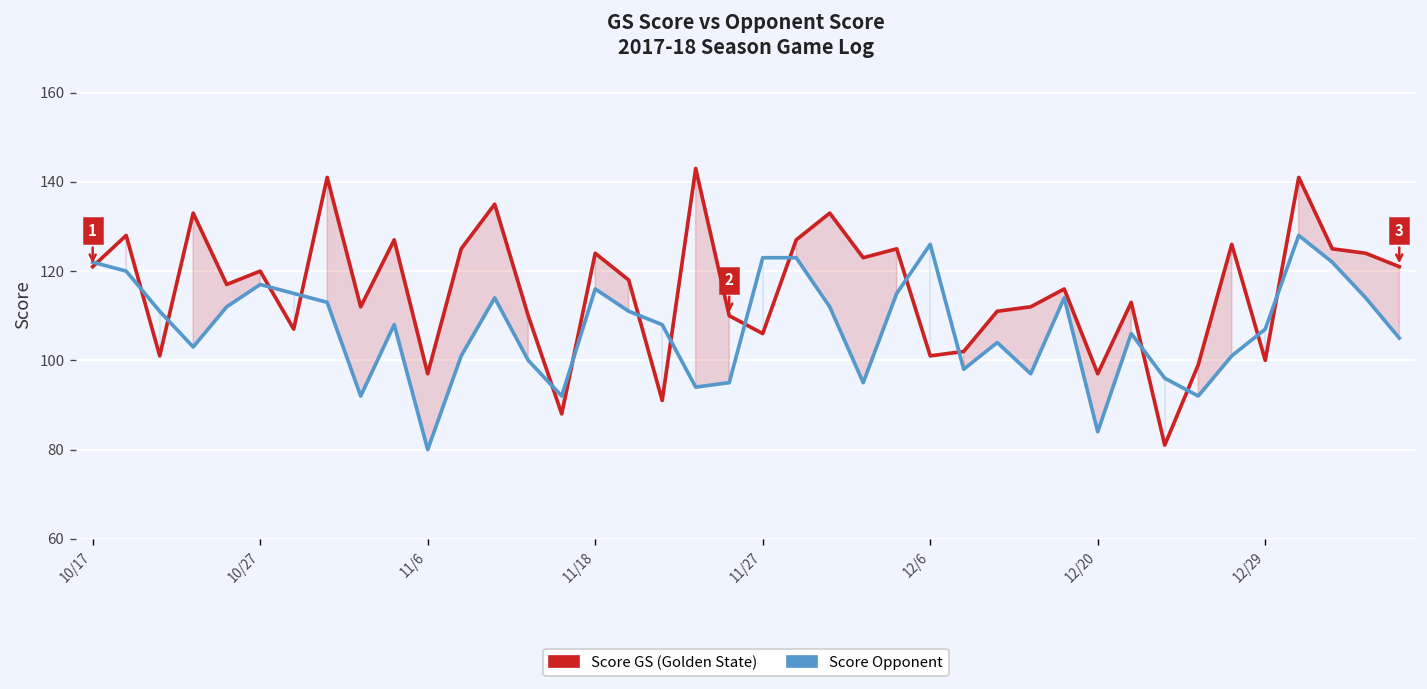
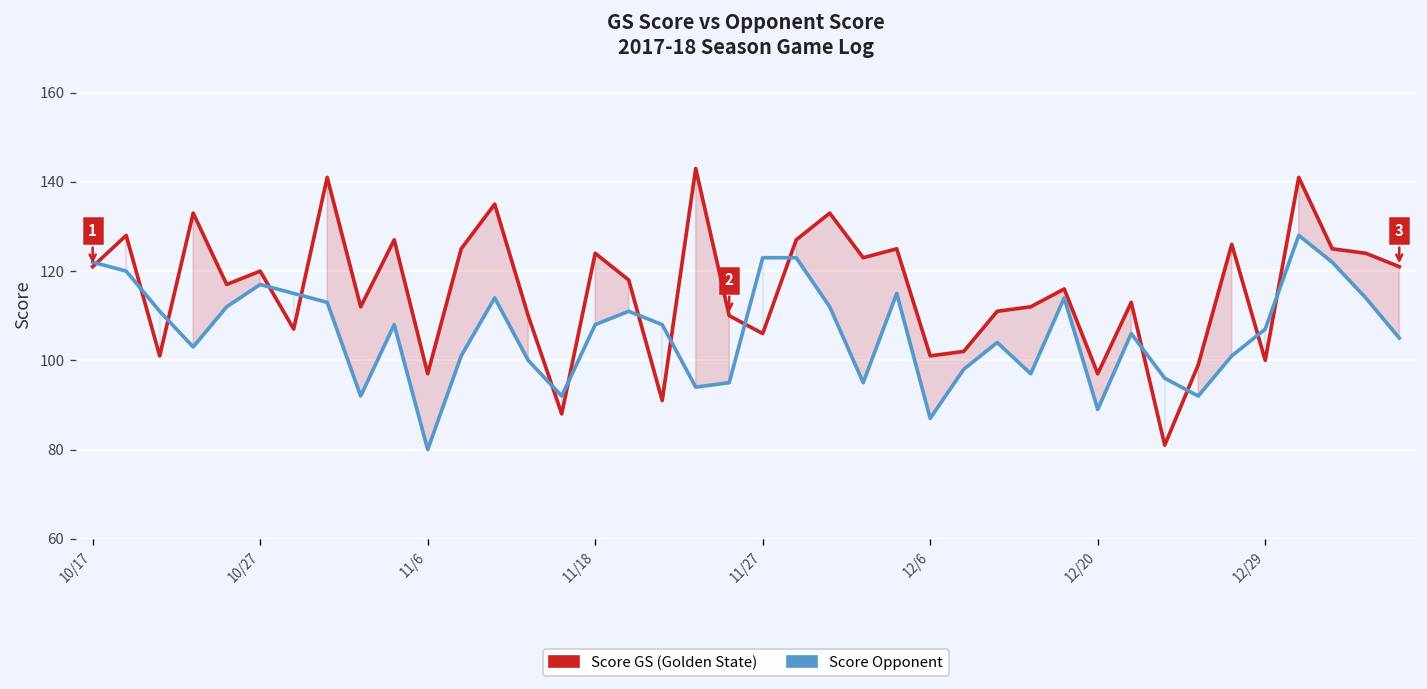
Score Opponent, 11/18: 116 -> 108
Score Opponent, 12/6: 126 -> 87
Score Opponent, 12/20: 84 -> 89
